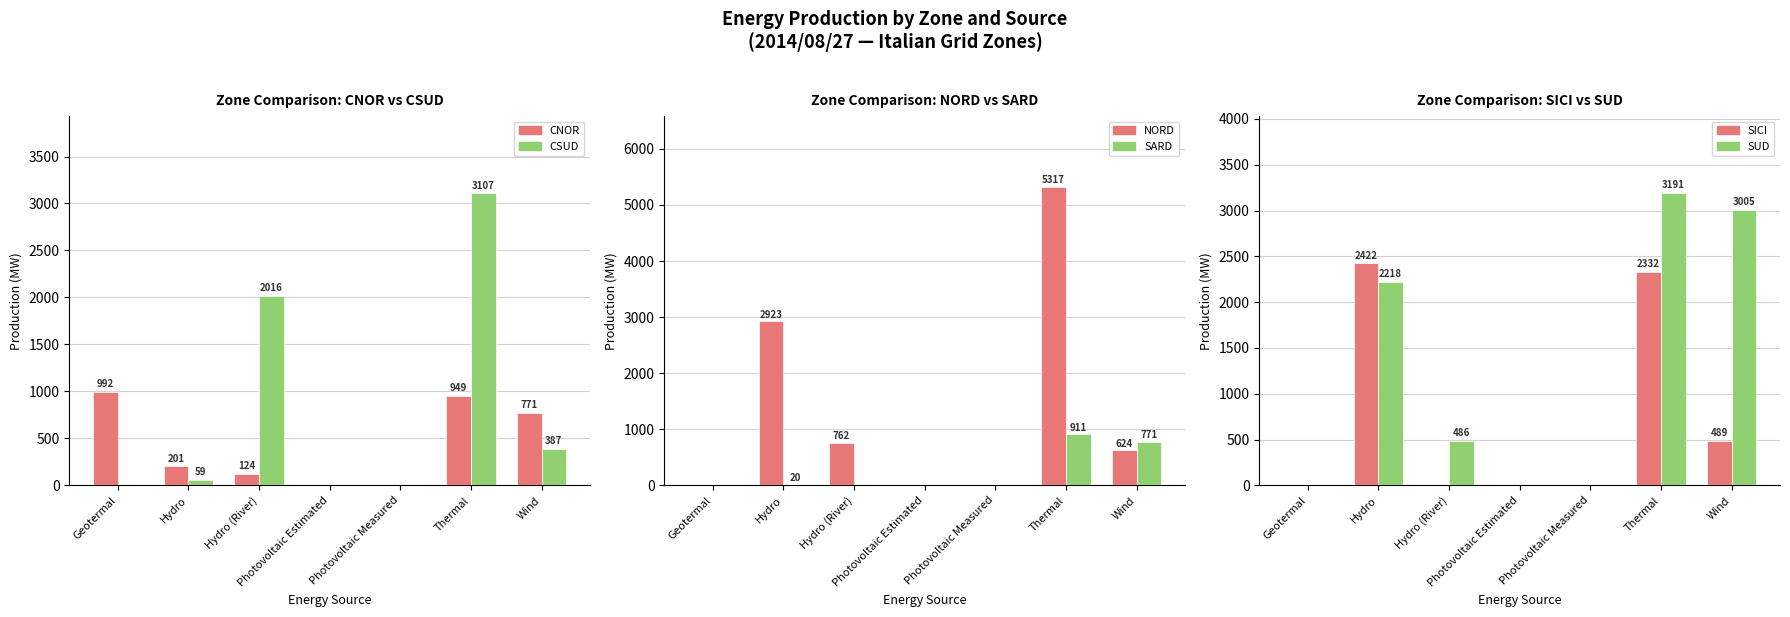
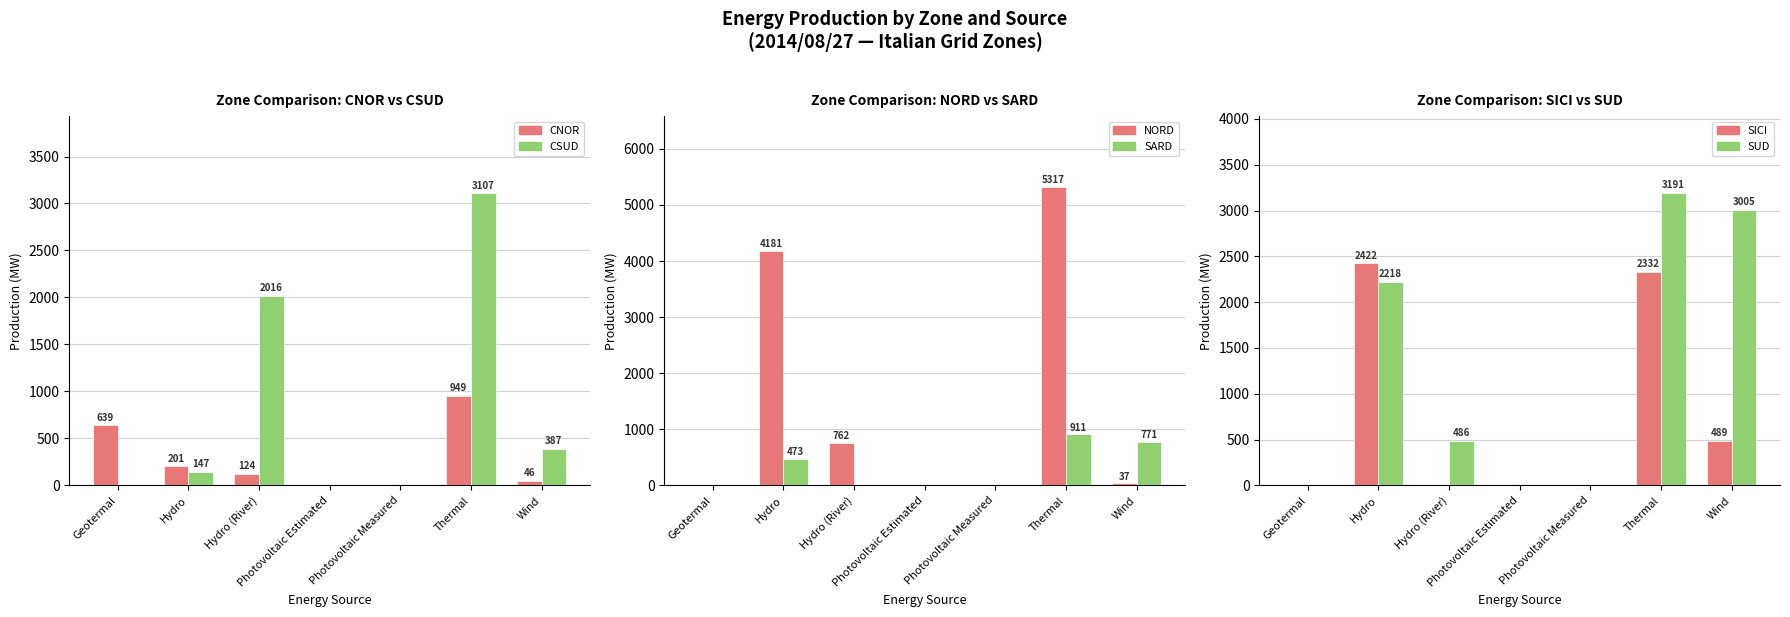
Zone Comparison: CNOR vs CSUD, CNOR, Geotermal: 992 -> 639
Zone Comparison: CNOR vs CSUD, CSUD, Hydro: 59 -> 147
Zone Comparison: CNOR vs CSUD, CNOR, Wind: 771 -> 46
Zone Comparison: NORD vs SARD, NORD, Hydro: 2923 -> 4181
Zone Comparison: NORD vs SARD, SARD, Hydro: 20 -> 473
Zone Comparison: NORD vs SARD, NORD, Wind: 624 -> 37
